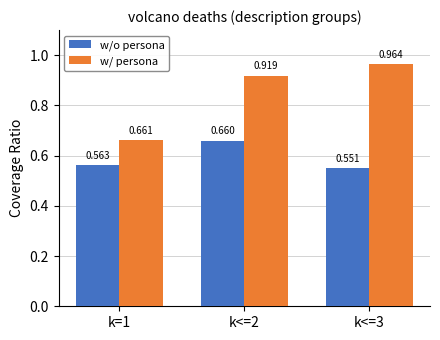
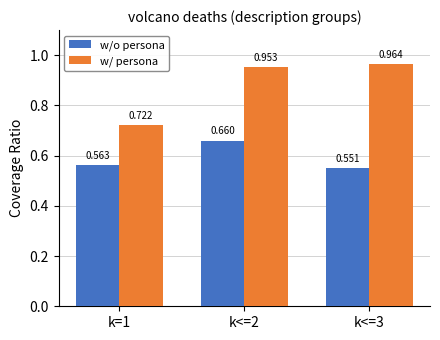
w/ persona, k=1: 0.661 -> 0.722
w/ persona, k<=2: 0.919 -> 0.953
